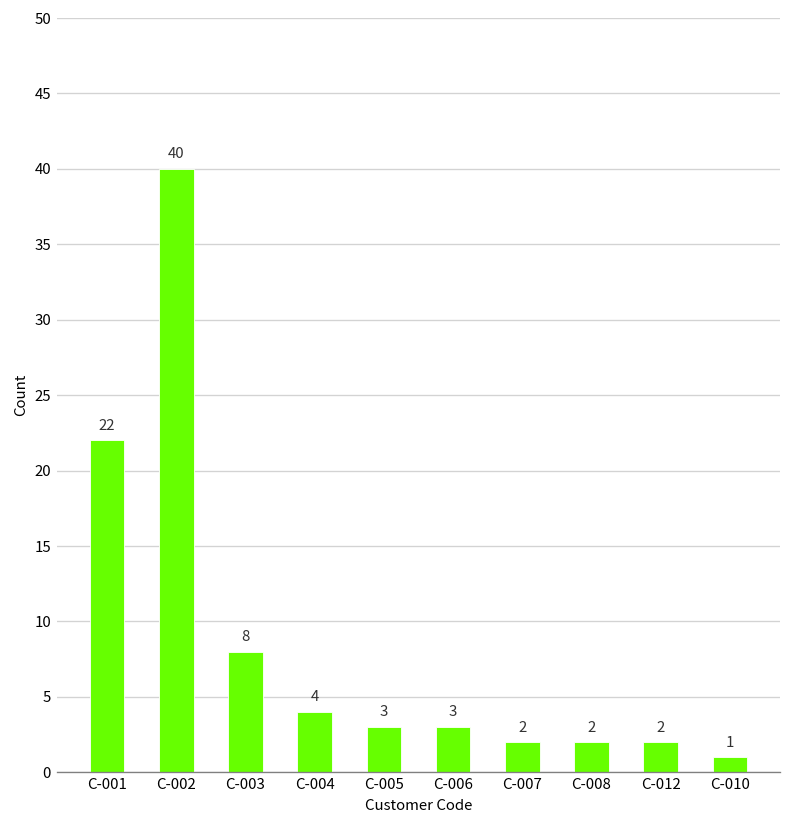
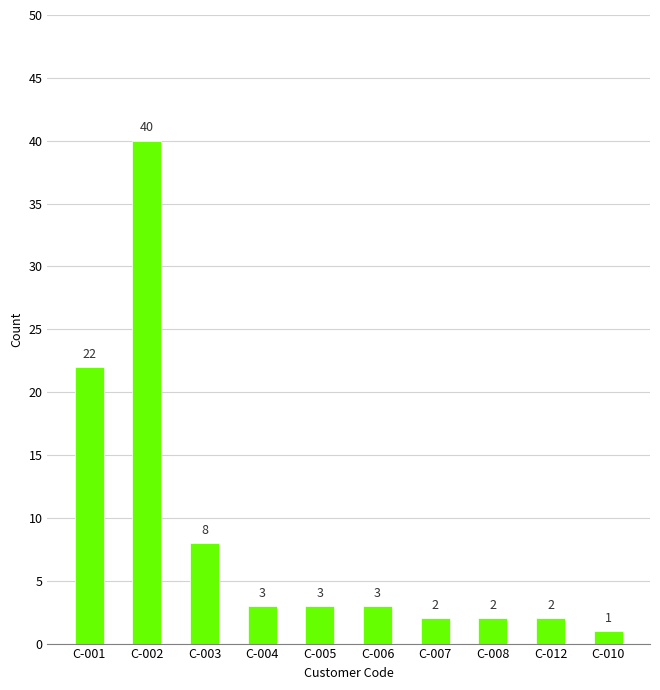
C-004: 4 -> 3
